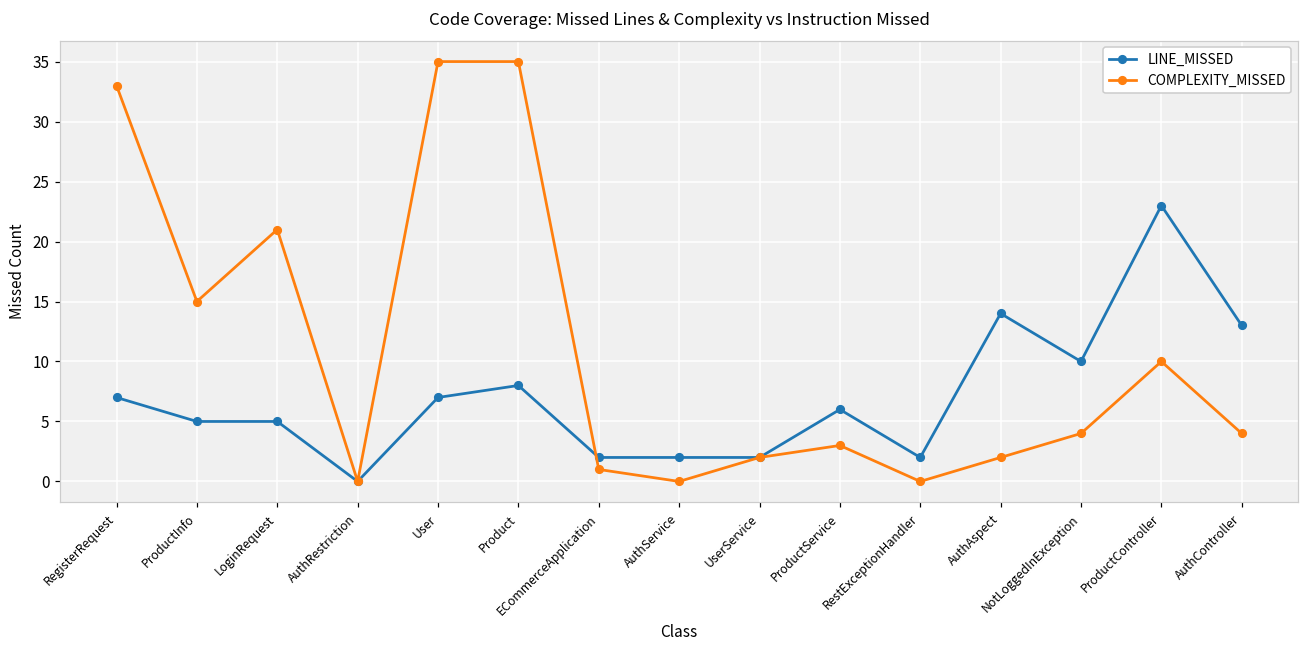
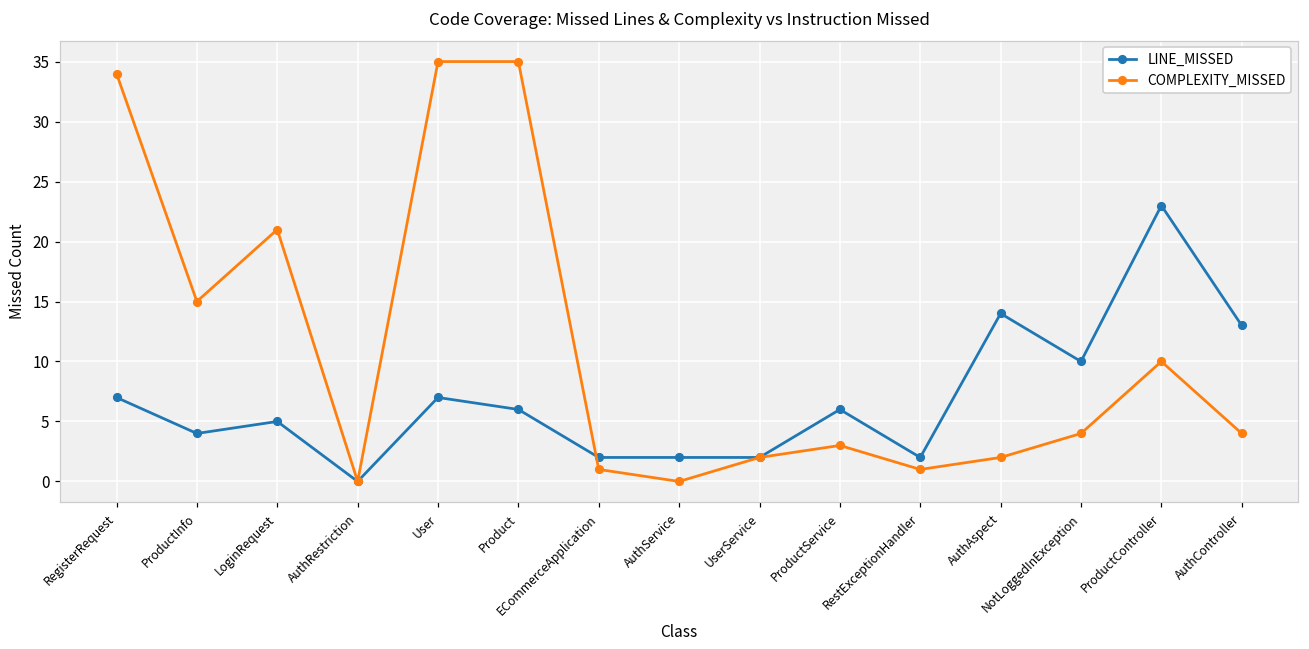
COMPLEXITY_MISSED, RegisterRequest: 33 -> 34
LINE_MISSED, ProductInfo: 5 -> 4
LINE_MISSED, Product: 8 -> 6
COMPLEXITY_MISSED, RestExceptionHandler: 0 -> 1
